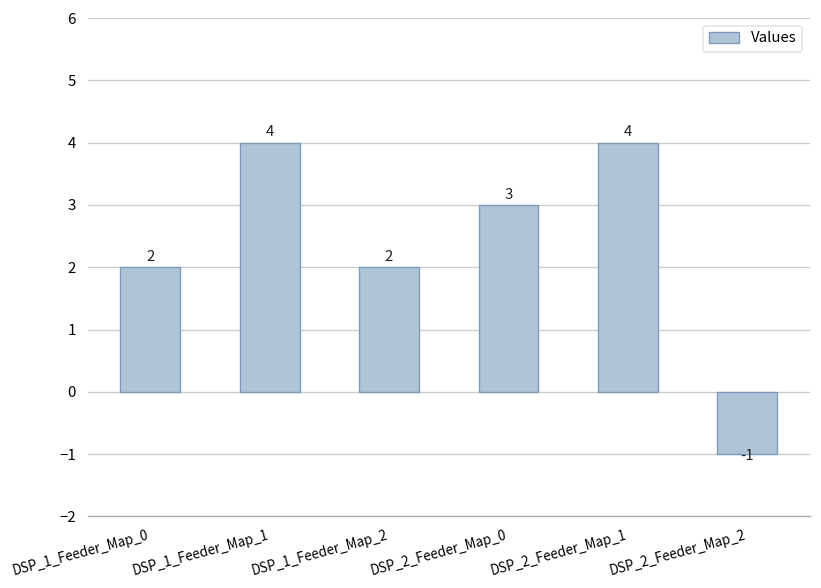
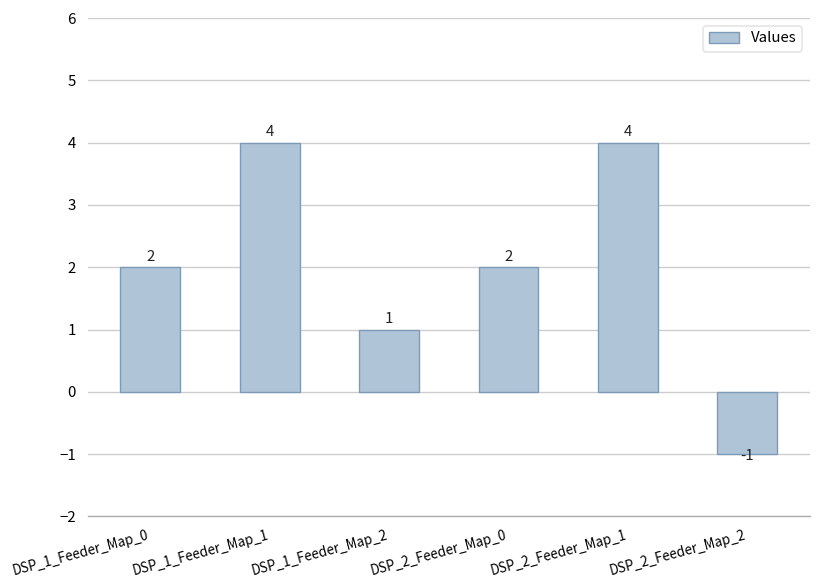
DSP_1_Feeder_Map_2: 2 -> 1
DSP_2_Feeder_Map_0: 3 -> 2
